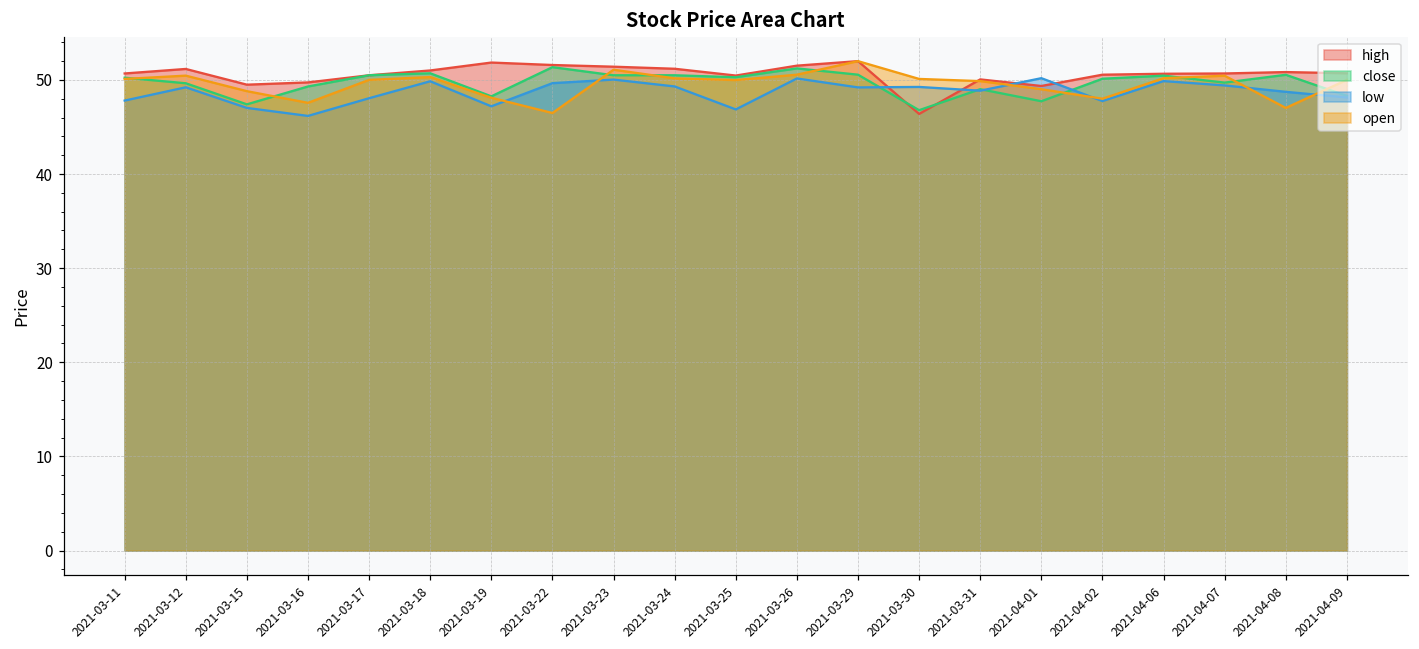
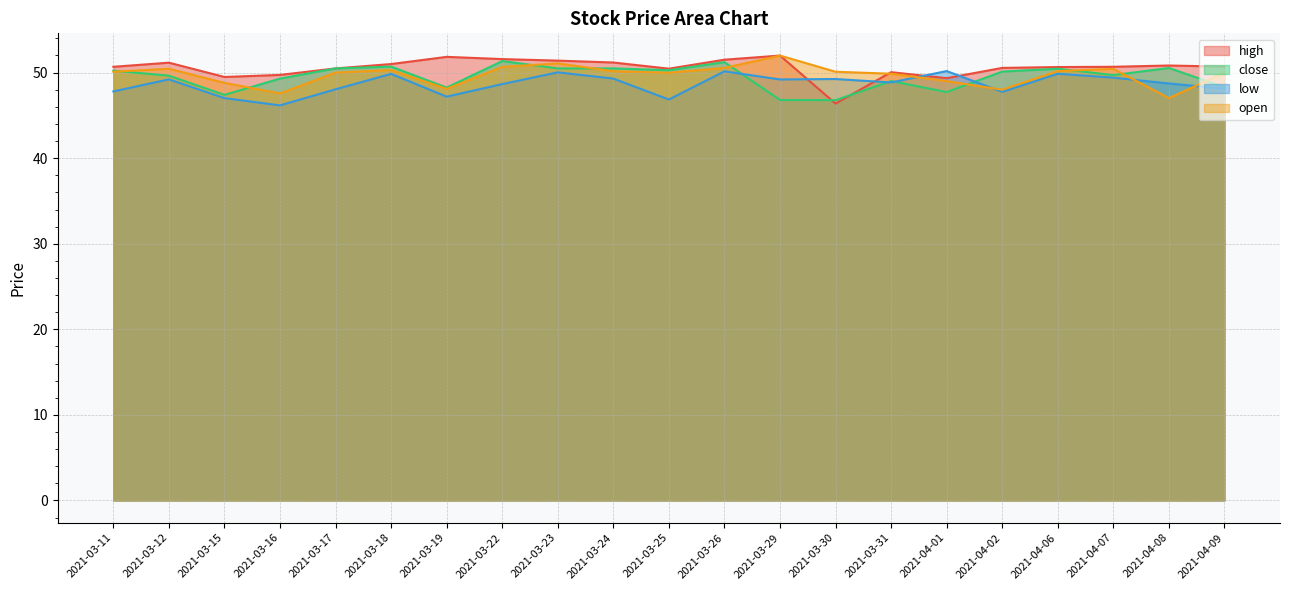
low, 2021-03-22: 50 -> 49
open, 2021-03-22: 46 -> 51
close, 2021-03-29: 51 -> 47
